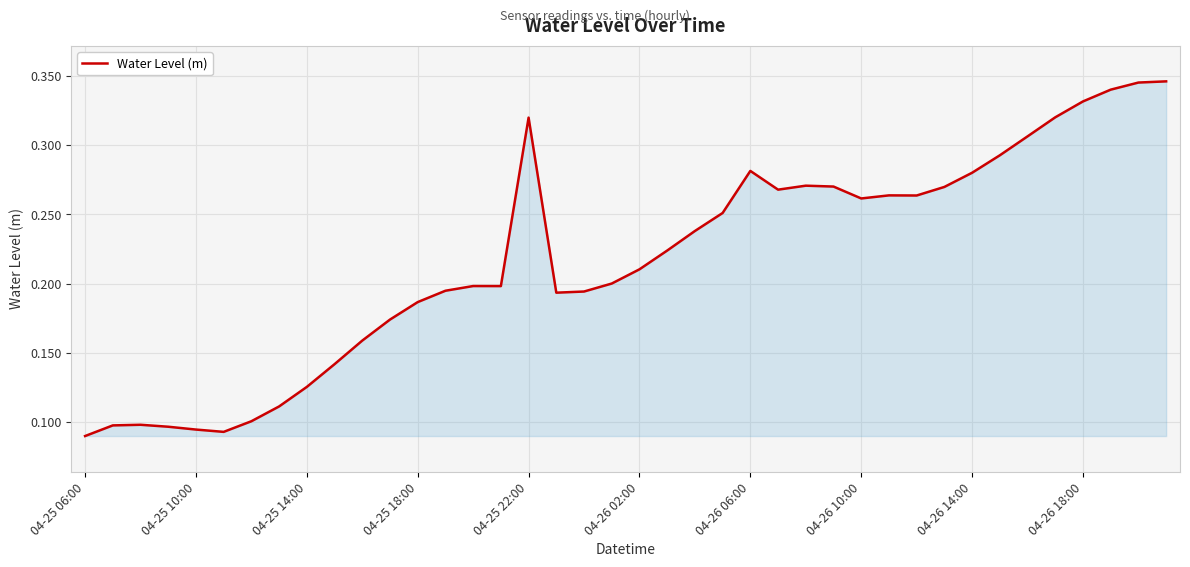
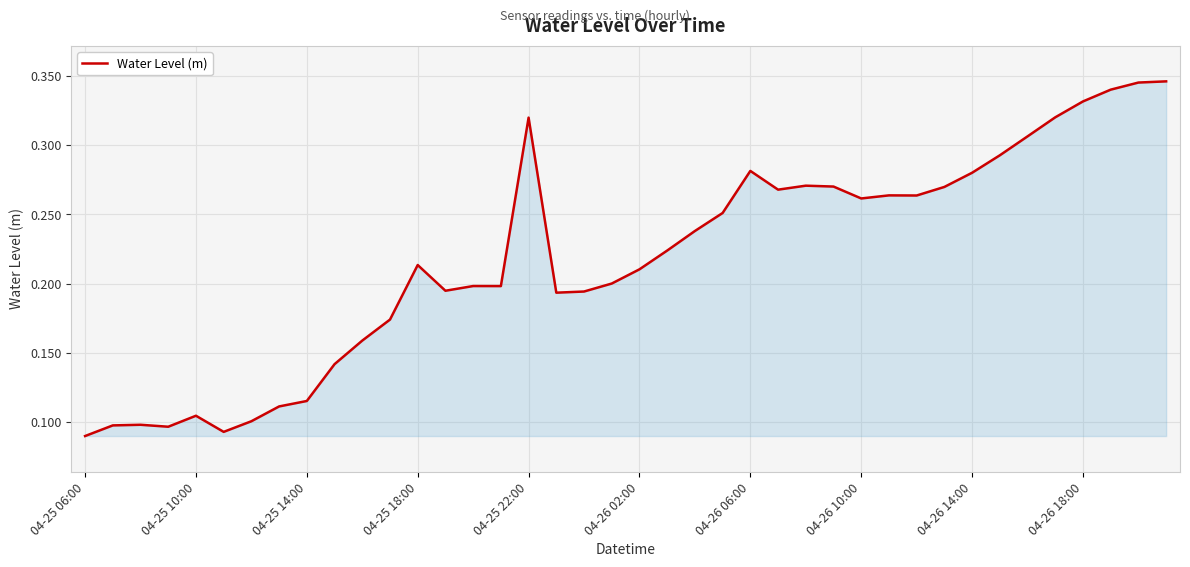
04-25 10:00: 0.095 -> 0.105
04-25 14:00: 0.125 -> 0.115
04-25 18:00: 0.187 -> 0.213
